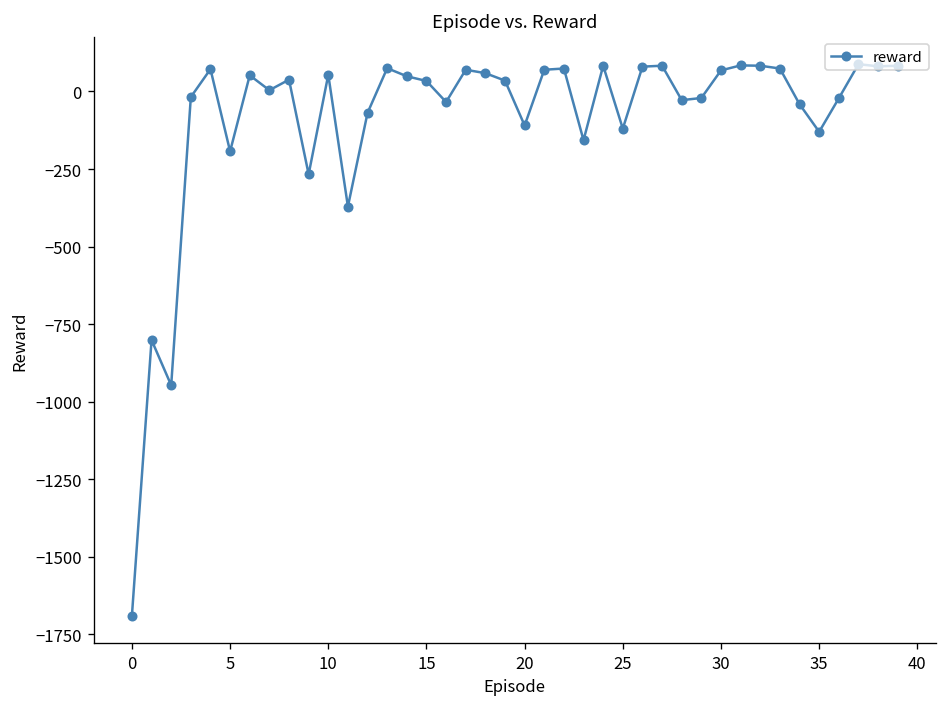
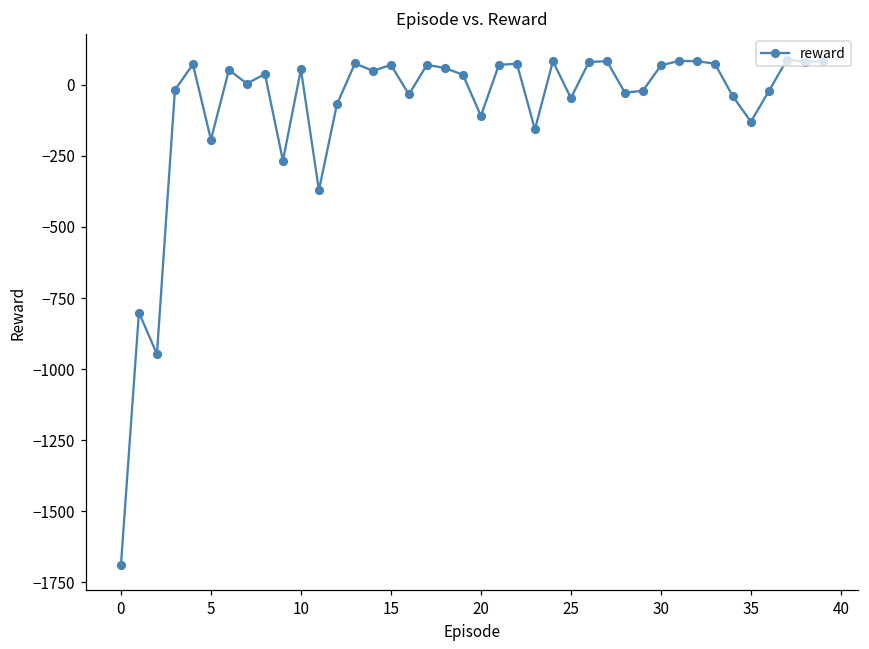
15: 30 -> 70
25: -120 -> -50
